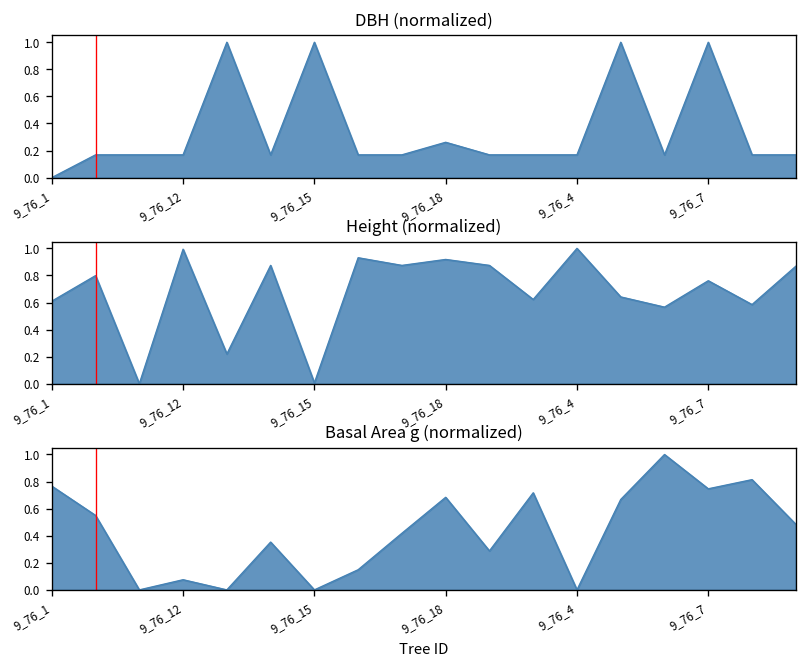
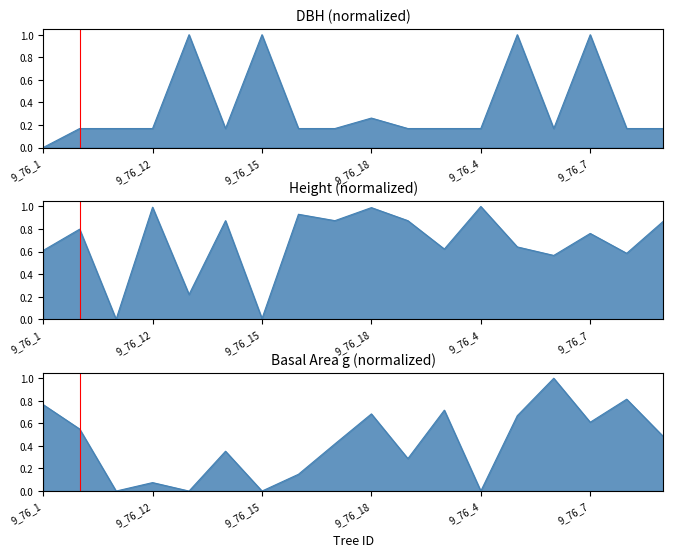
Height (normalized), 9_76_18: 0.92 -> 0.99
Basal Area g (normalized), 9_76_7: 0.75 -> 0.61
